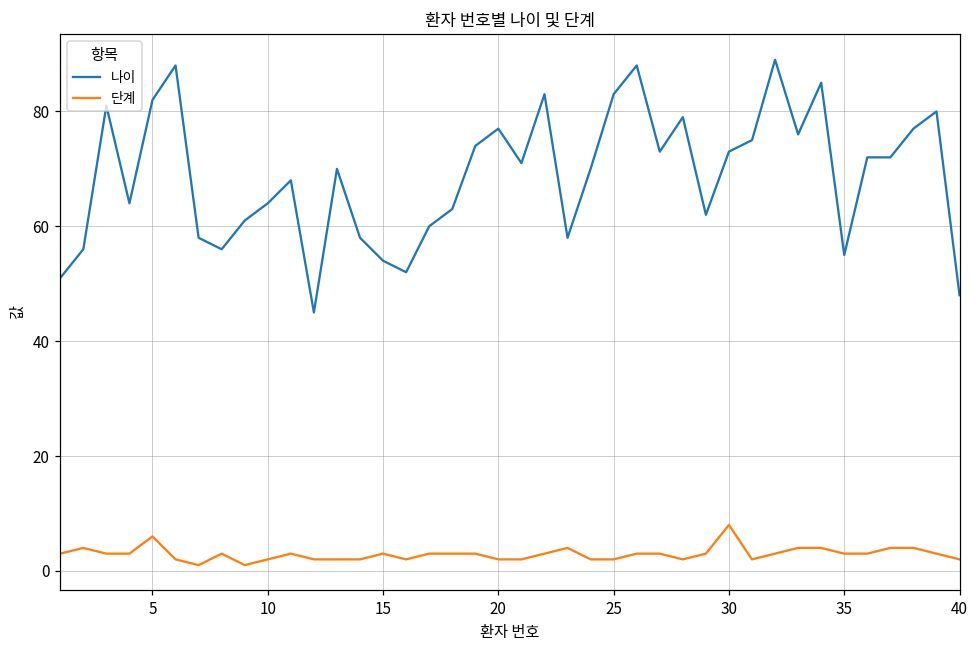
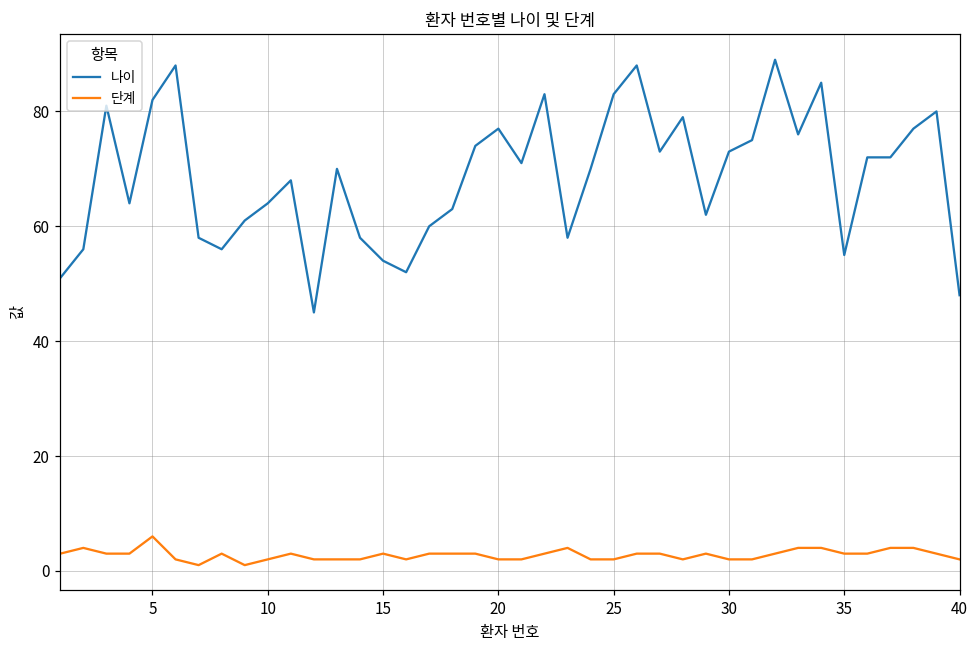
단계, 30: 8 -> 2
